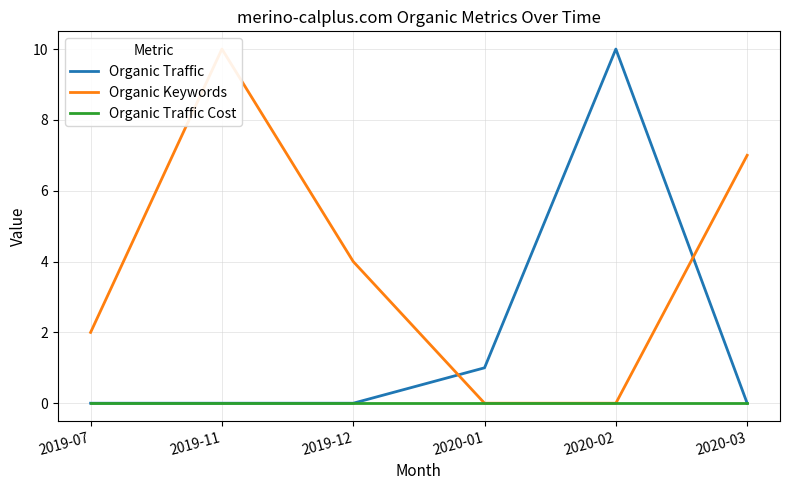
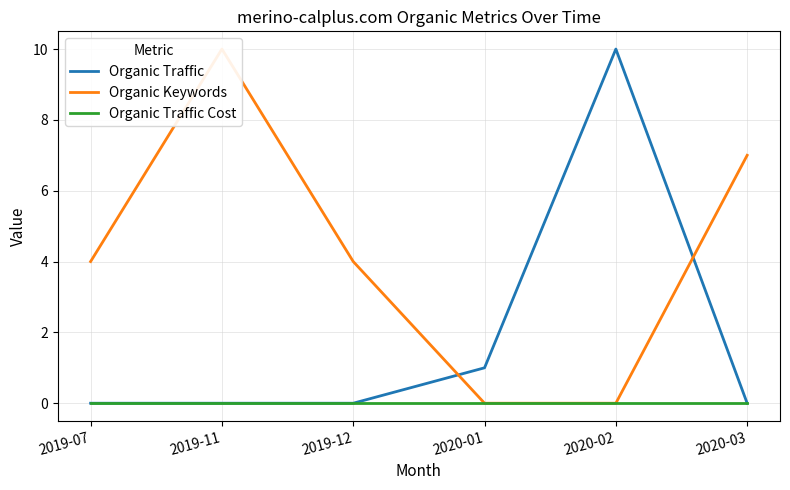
Organic Keywords, 2019-07: 2 -> 4
